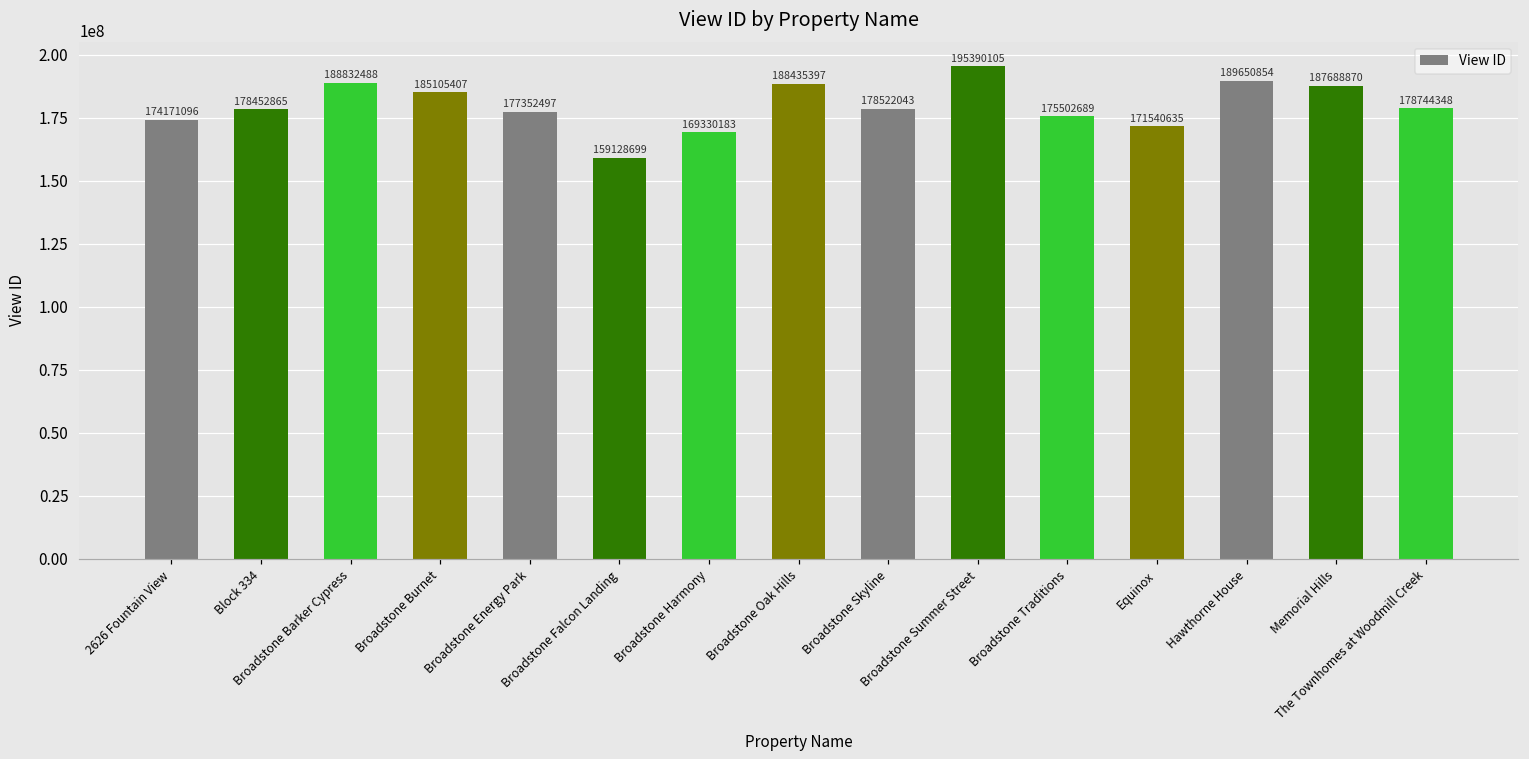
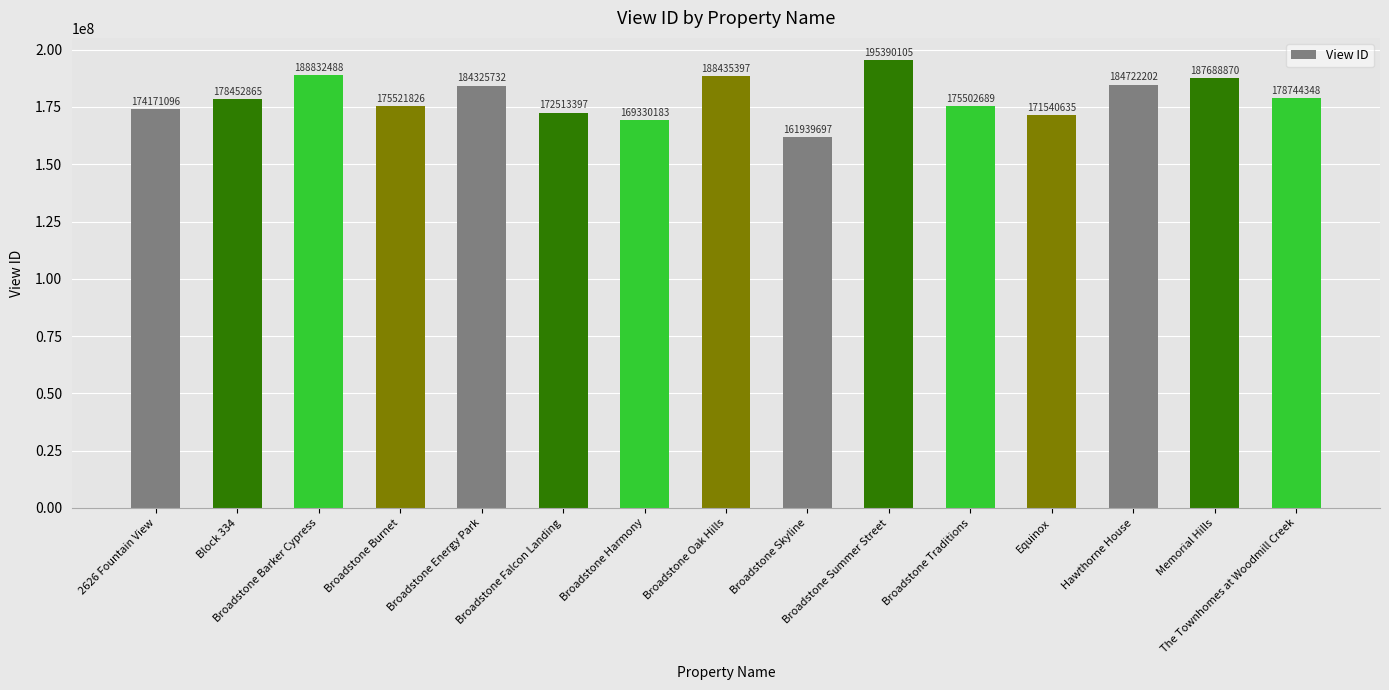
Broadstone Burnet: 185105407 -> 175521826
Broadstone Energy Park: 177352497 -> 184325732
Broadstone Falcon Landing: 159128699 -> 172513397
Broadstone Skyline: 178522043 -> 161939697
Hawthorne House: 189650854 -> 184722202
